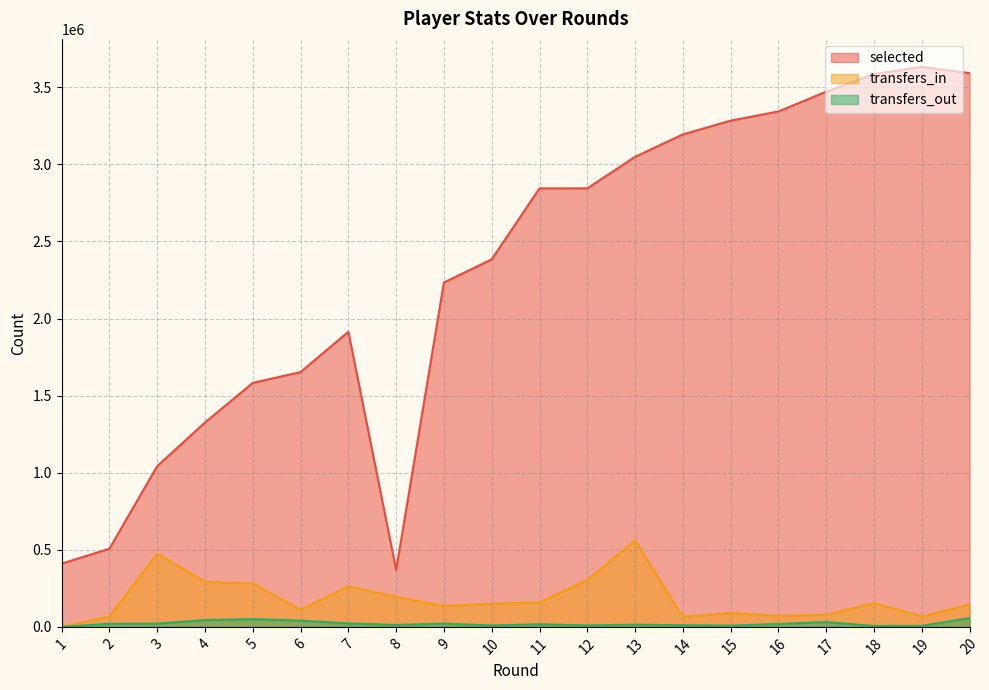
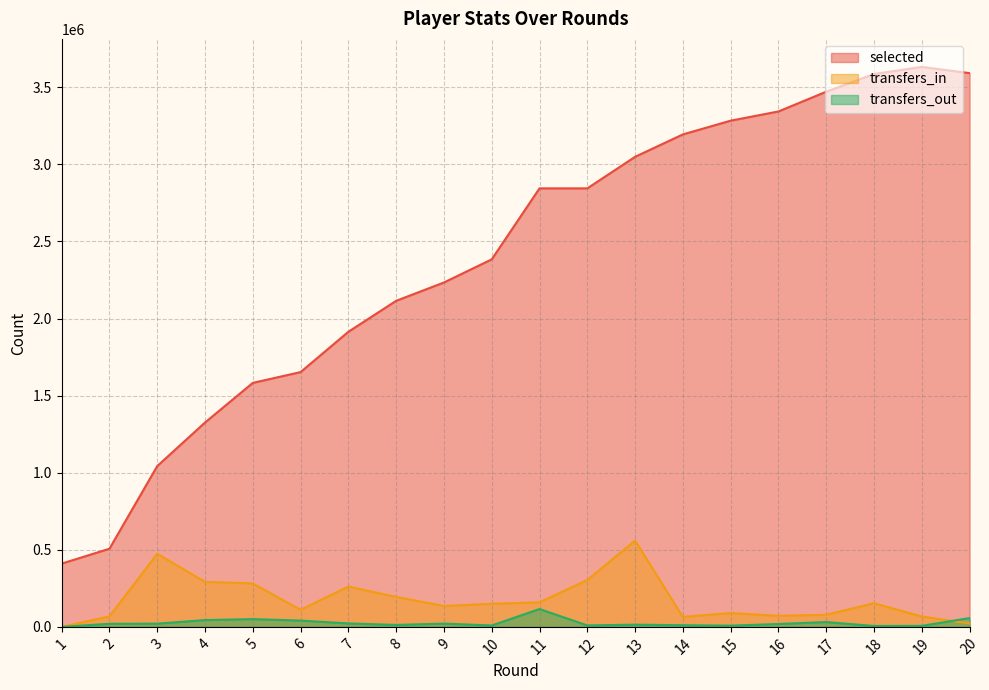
selected, 8: 370000 -> 2120000
transfers_out, 11: 20000 -> 120000
transfers_in, 20: 140000 -> 20000
